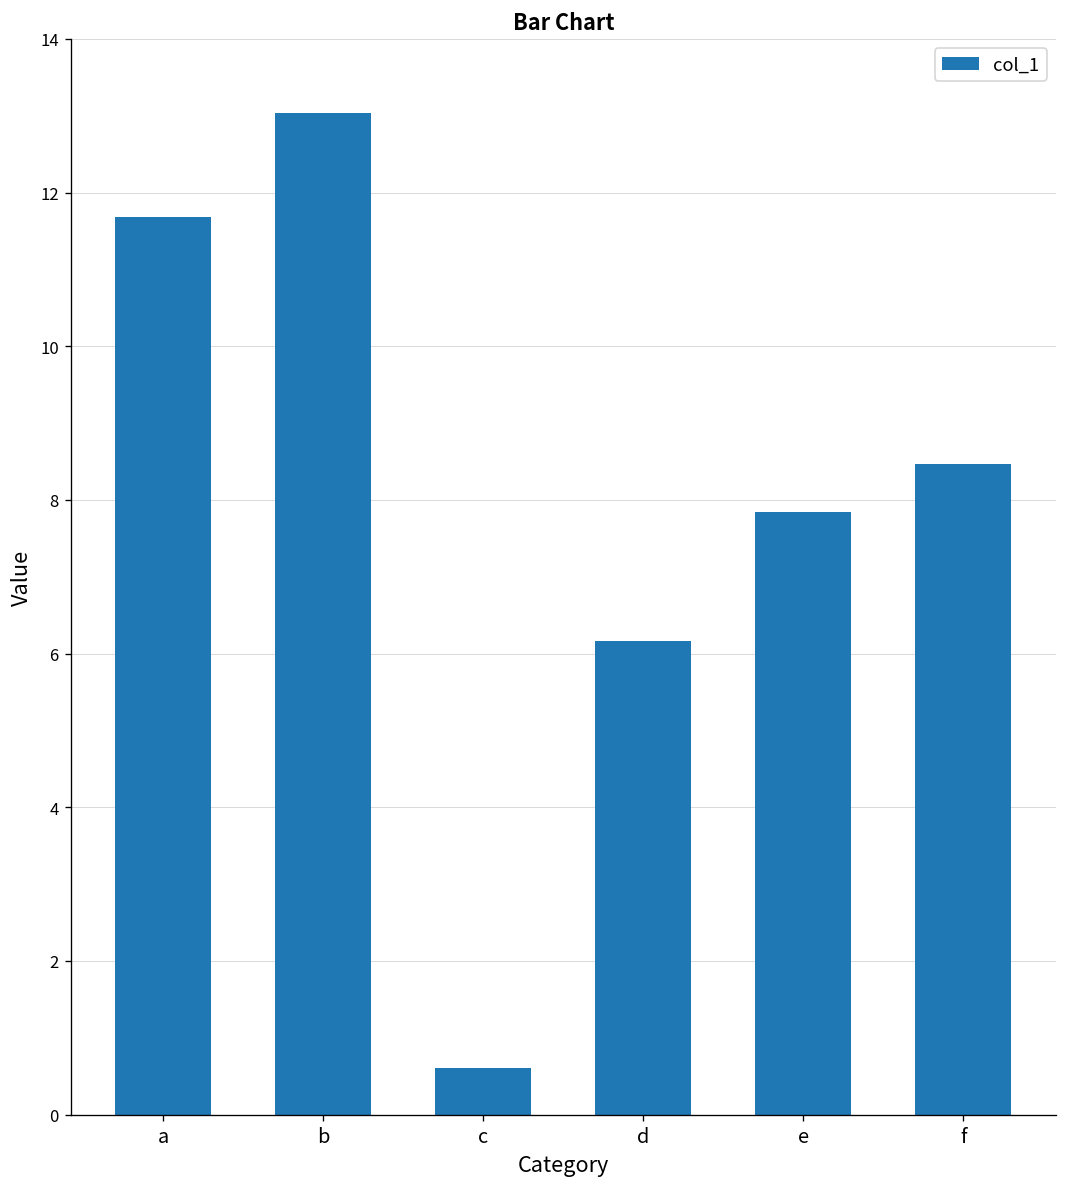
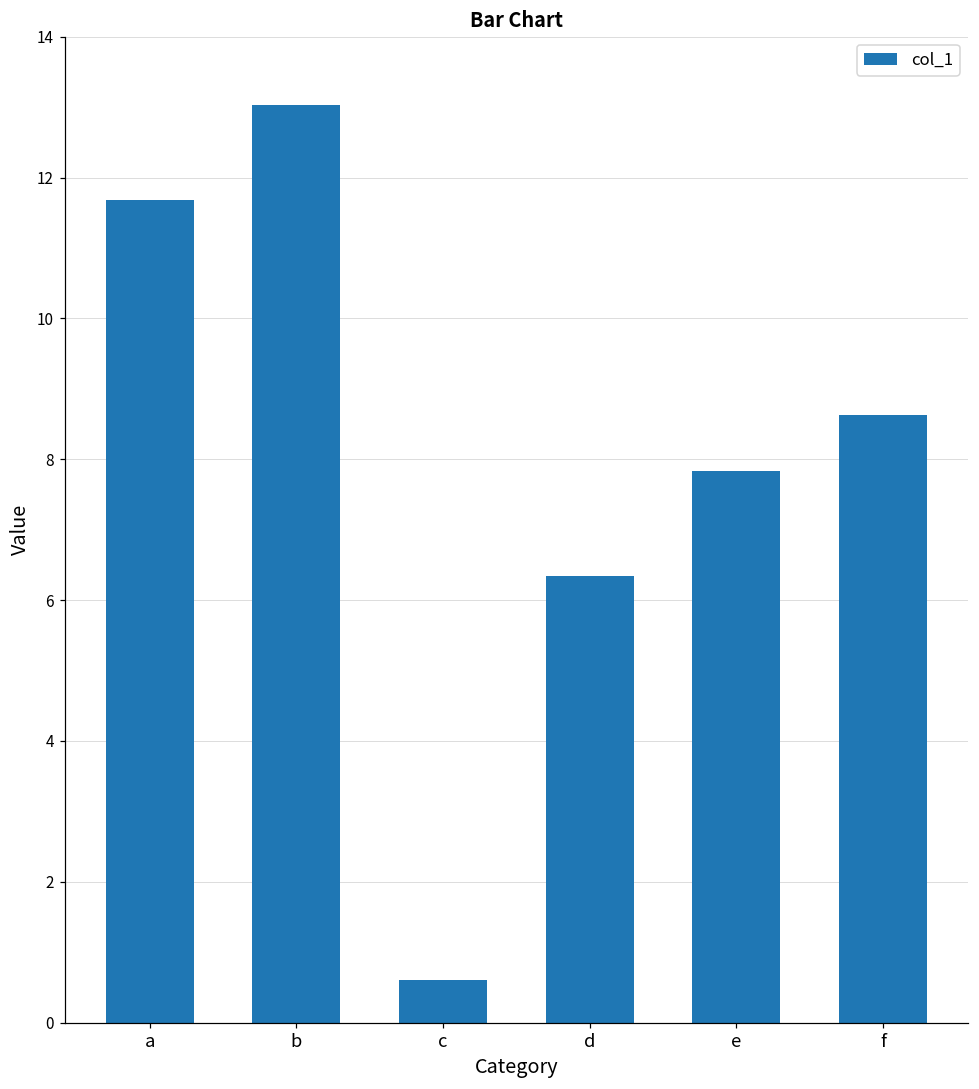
d: 6.2 -> 6.3
f: 8.5 -> 8.6
